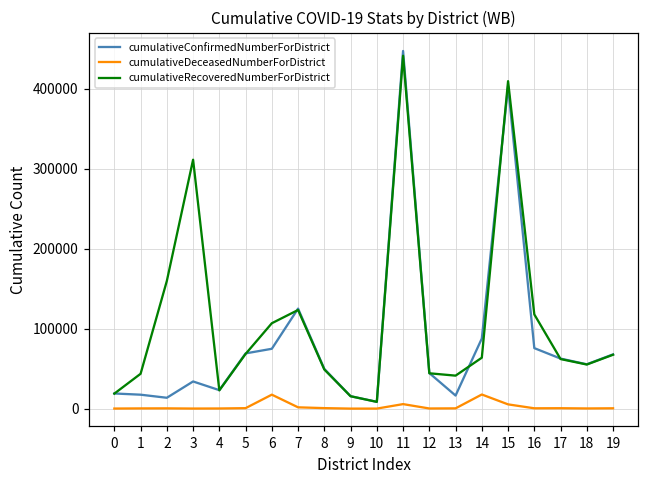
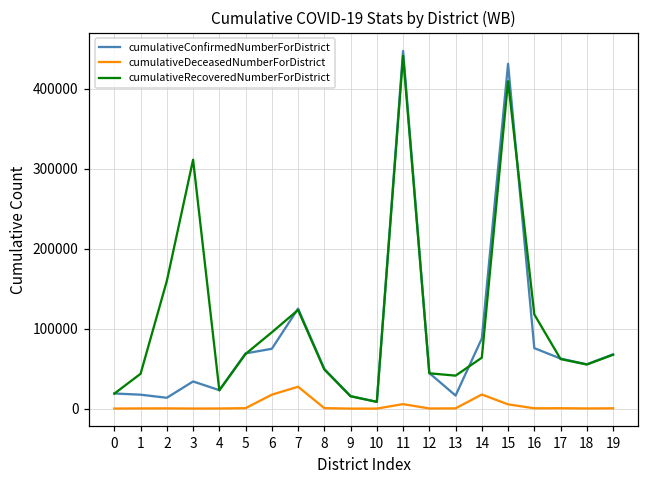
cumulativeRecoveredNumberForDistrict, 6: 110000 -> 100000
cumulativeDeceasedNumberForDistrict, 7: 0 -> 30000
cumulativeConfirmedNumberForDistrict, 15: 400000 -> 430000
